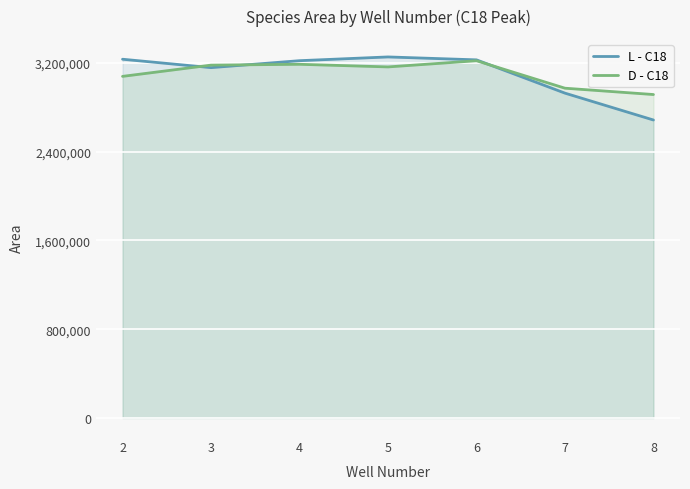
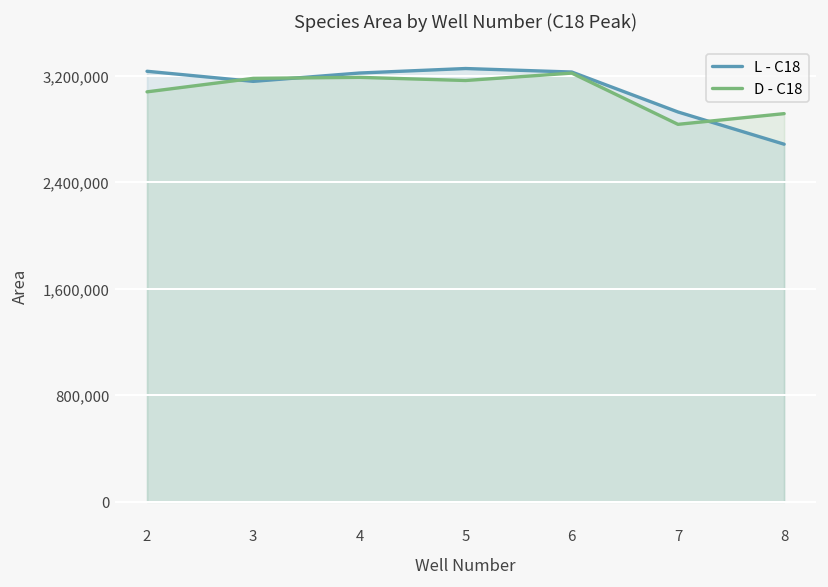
D - C18, 7: 2,970,000 -> 2,830,000
